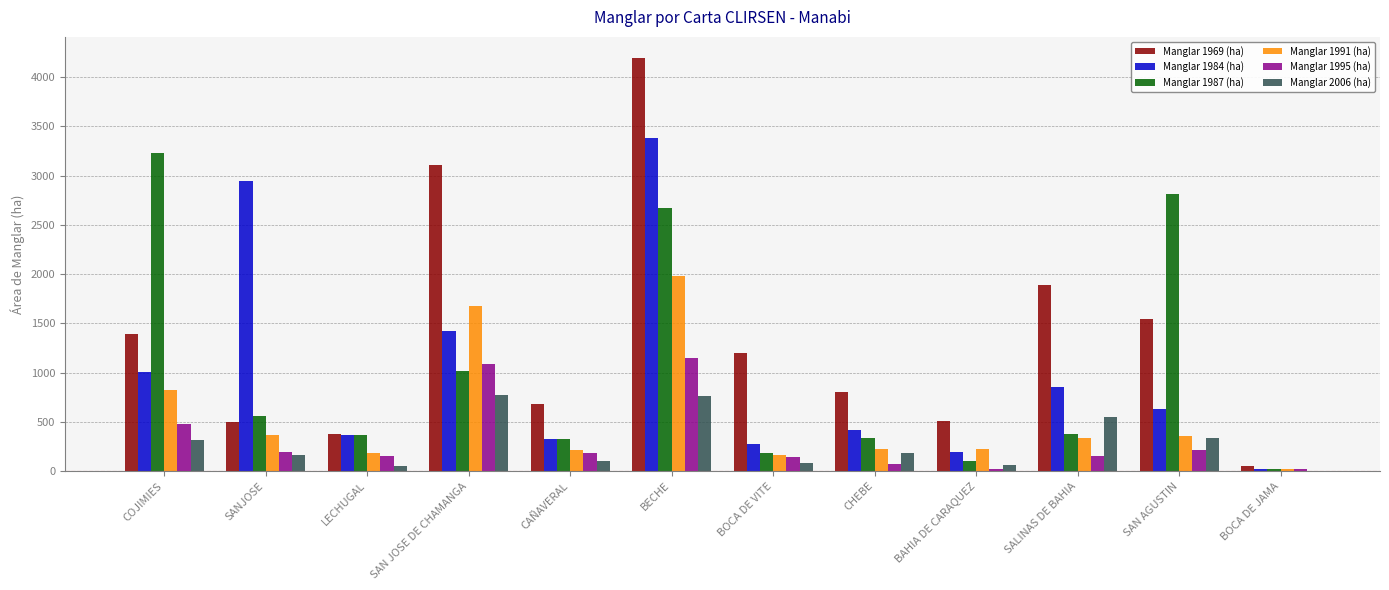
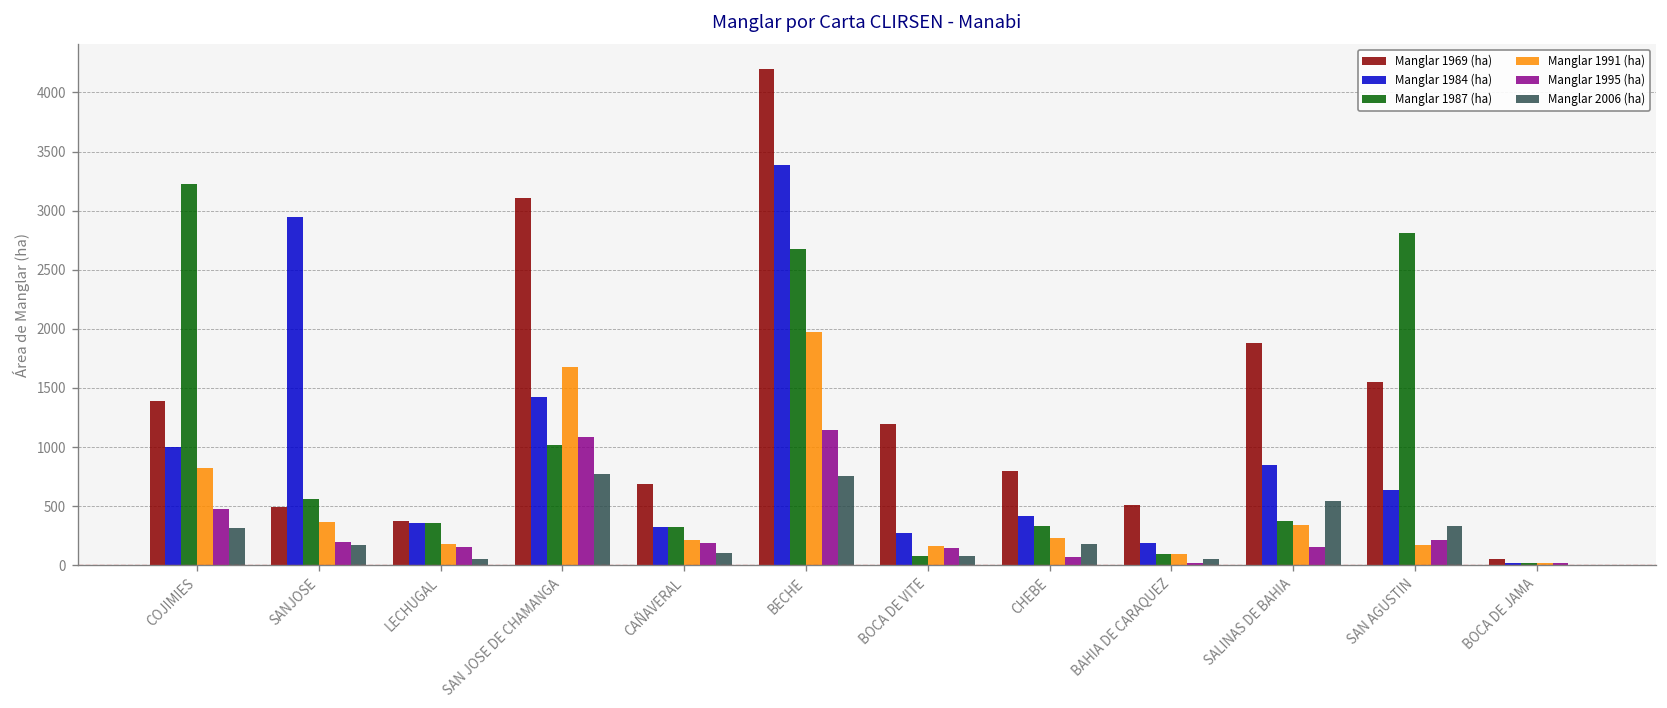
Manglar 1987 (ha), BOCA DE VITE: 200 -> 100
Manglar 1991 (ha), BAHIA DE CARAQUEZ: 200 -> 100
Manglar 1991 (ha), SAN AGUSTIN: 400 -> 200
